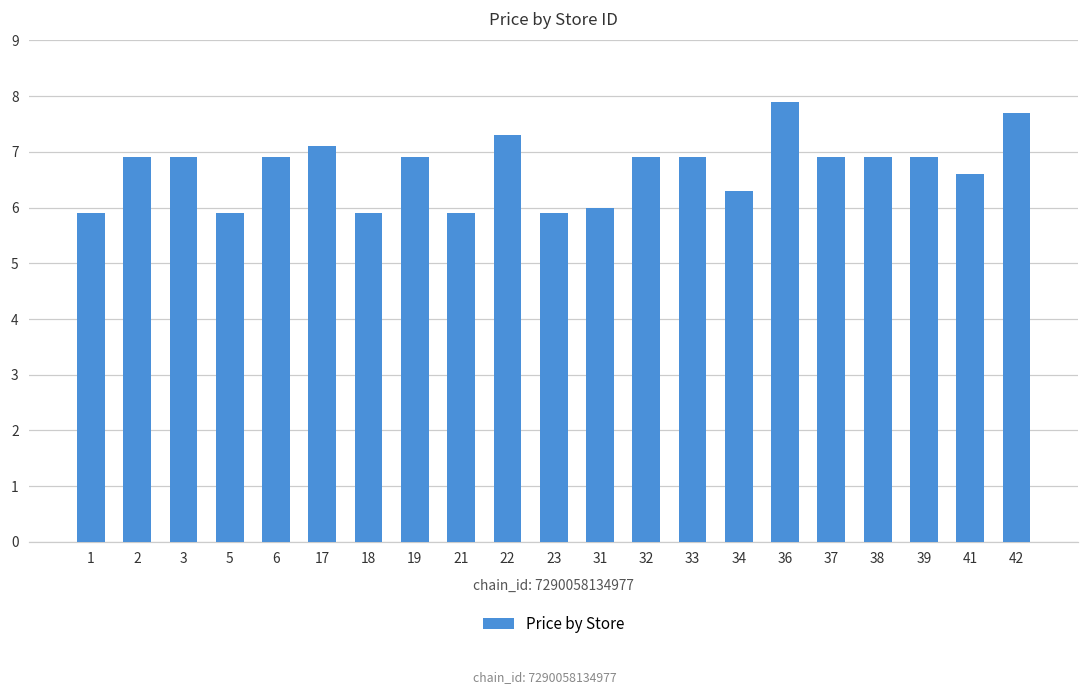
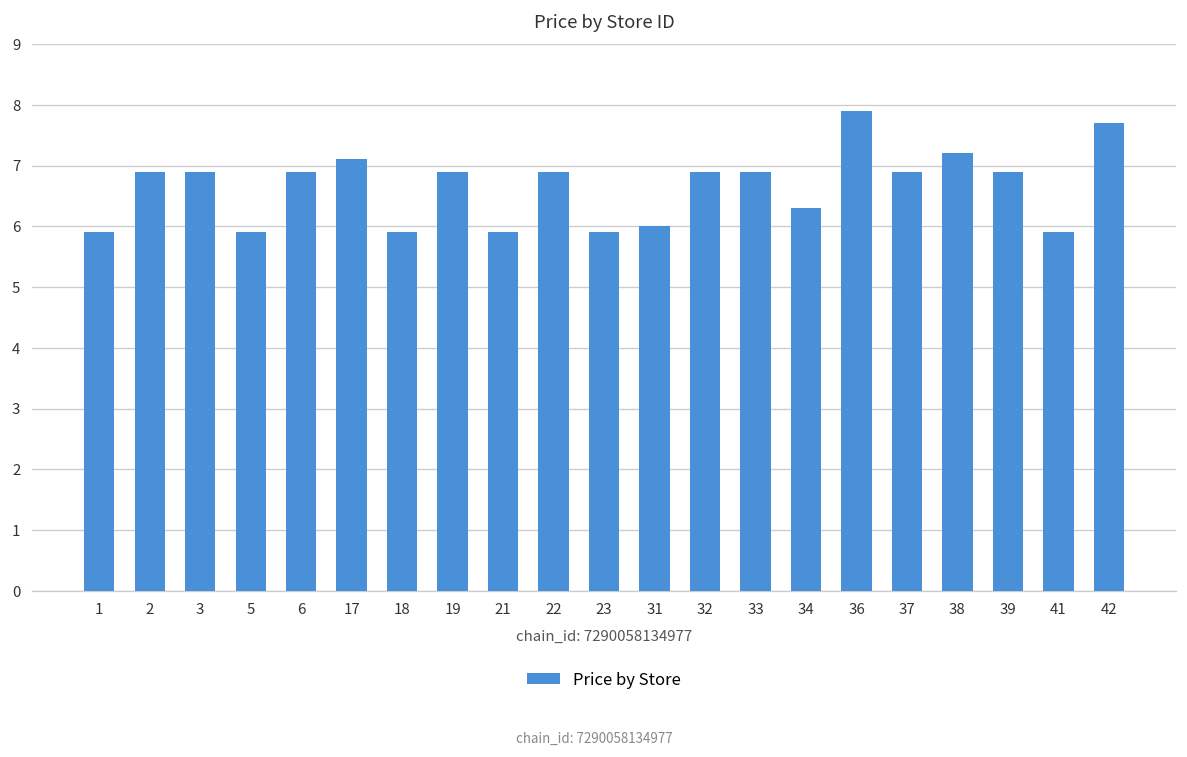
22: 7.3 -> 6.9
38: 6.9 -> 7.2
41: 6.6 -> 5.9
